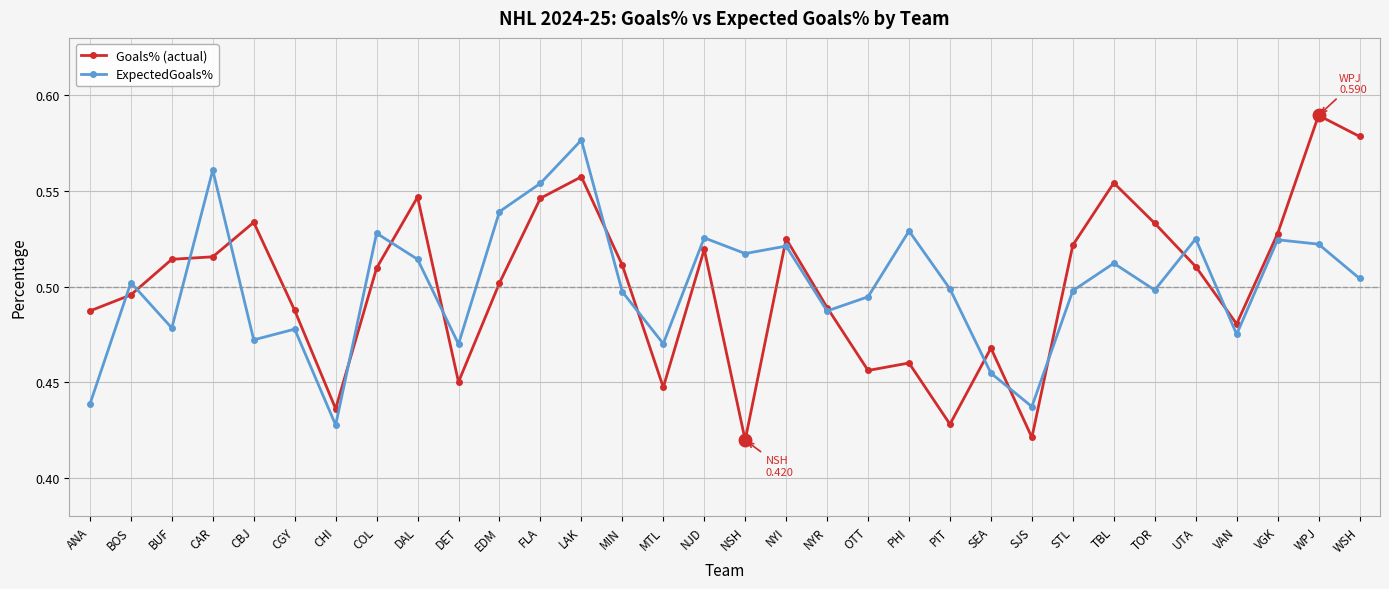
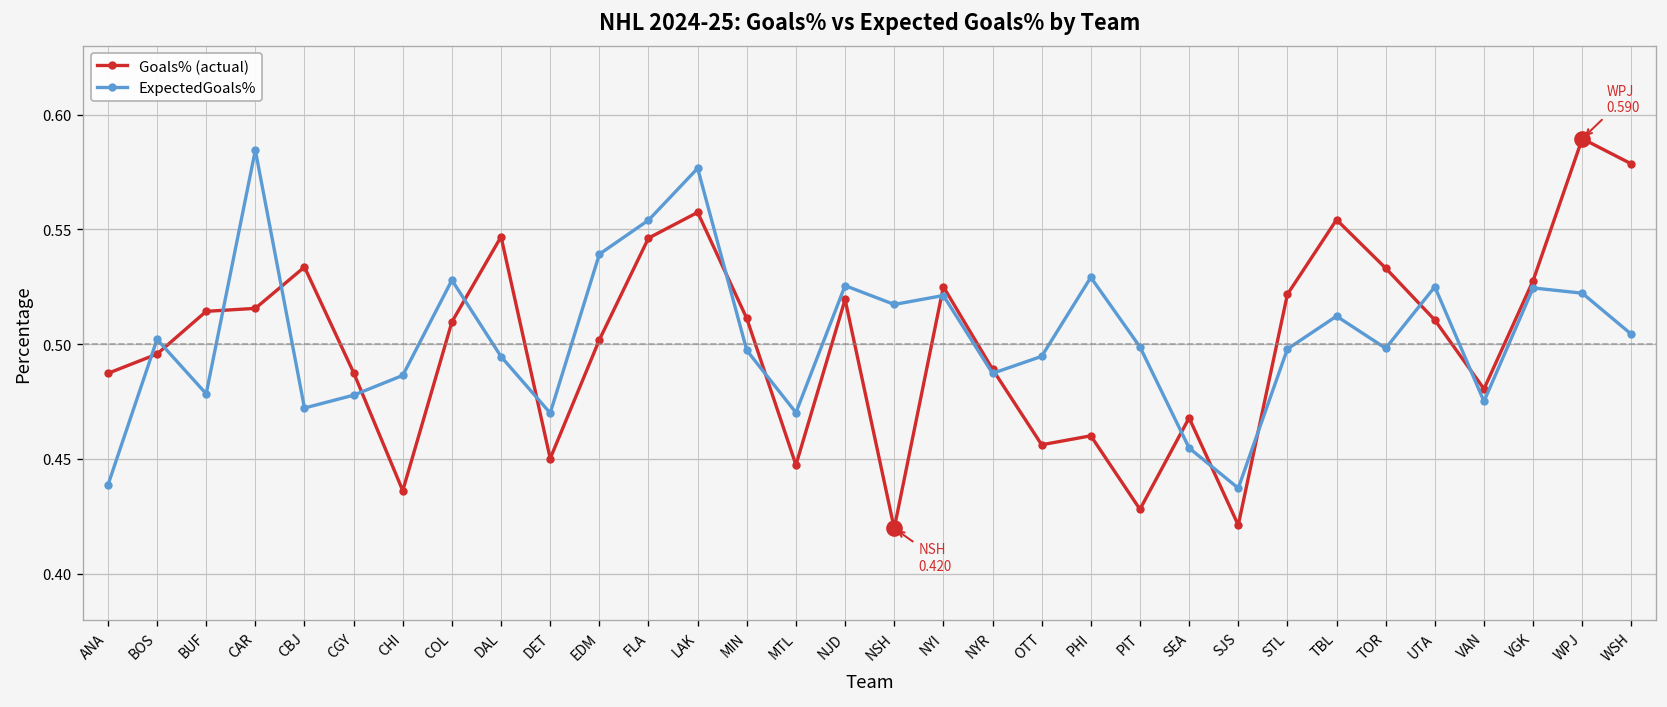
ExpectedGoals%, CAR: 0.561 -> 0.585
ExpectedGoals%, CHI: 0.428 -> 0.486
ExpectedGoals%, DAL: 0.514 -> 0.495
